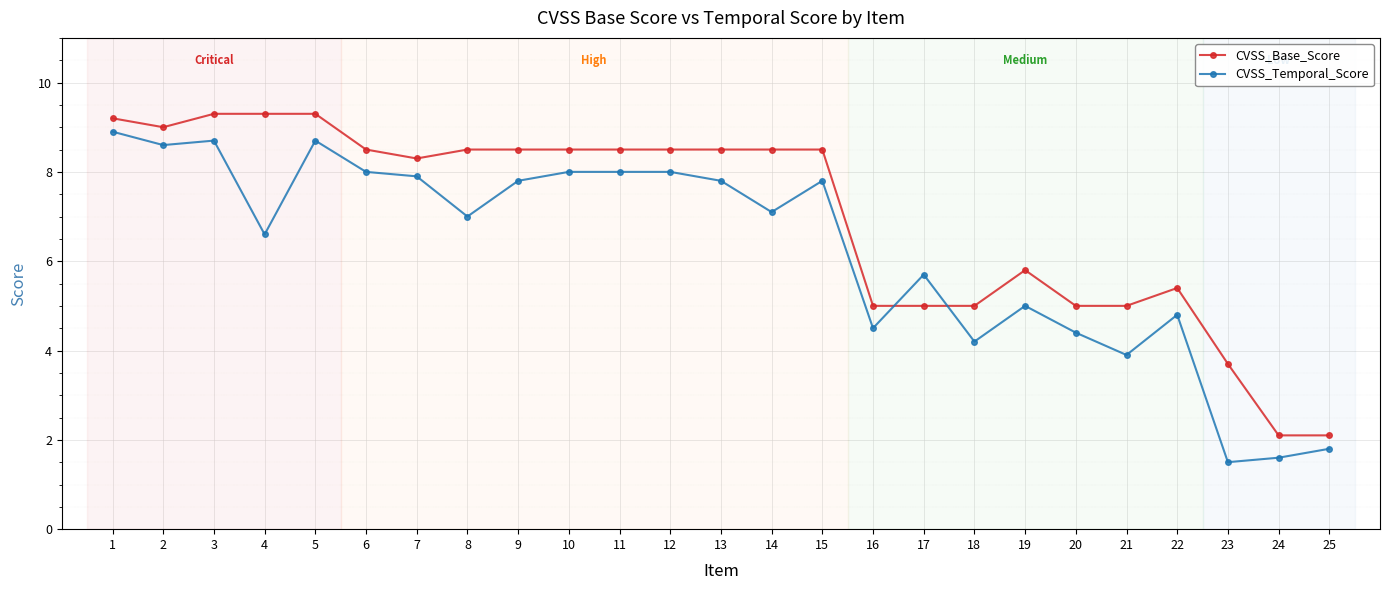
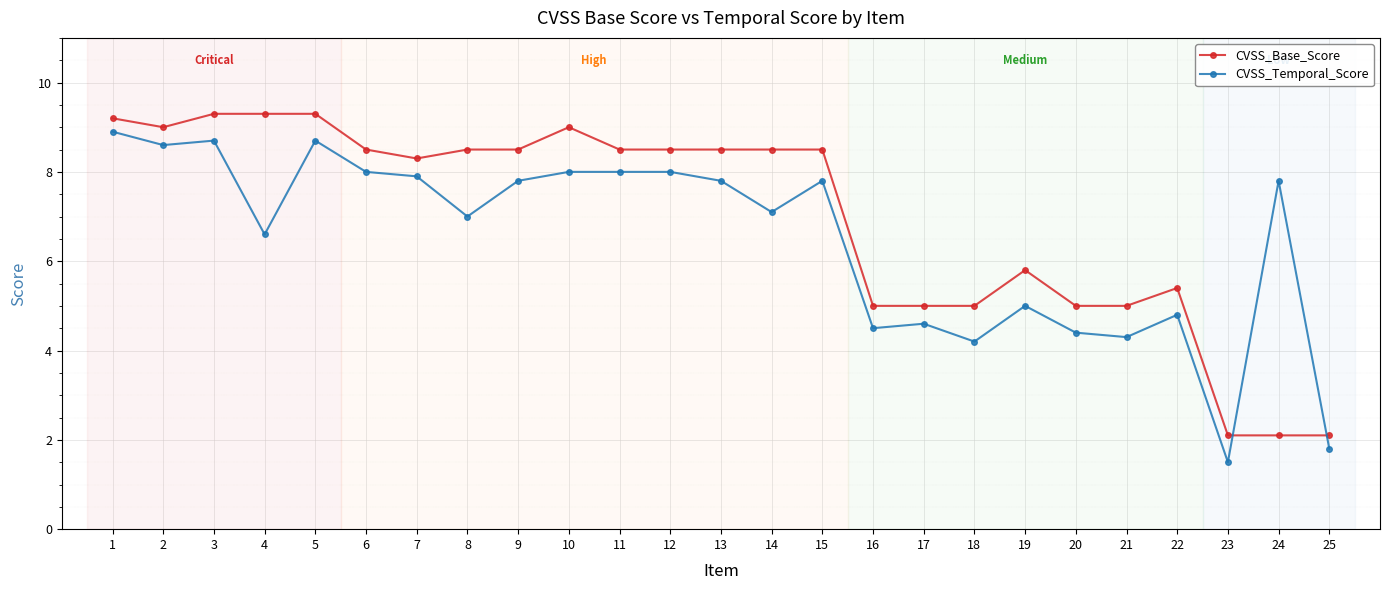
CVSS_Base_Score, 10: 8.5 -> 9.0
CVSS_Temporal_Score, 17: 5.7 -> 4.6
CVSS_Temporal_Score, 21: 3.9 -> 4.3
CVSS_Base_Score, 23: 3.7 -> 2.1
CVSS_Temporal_Score, 24: 1.6 -> 7.8
